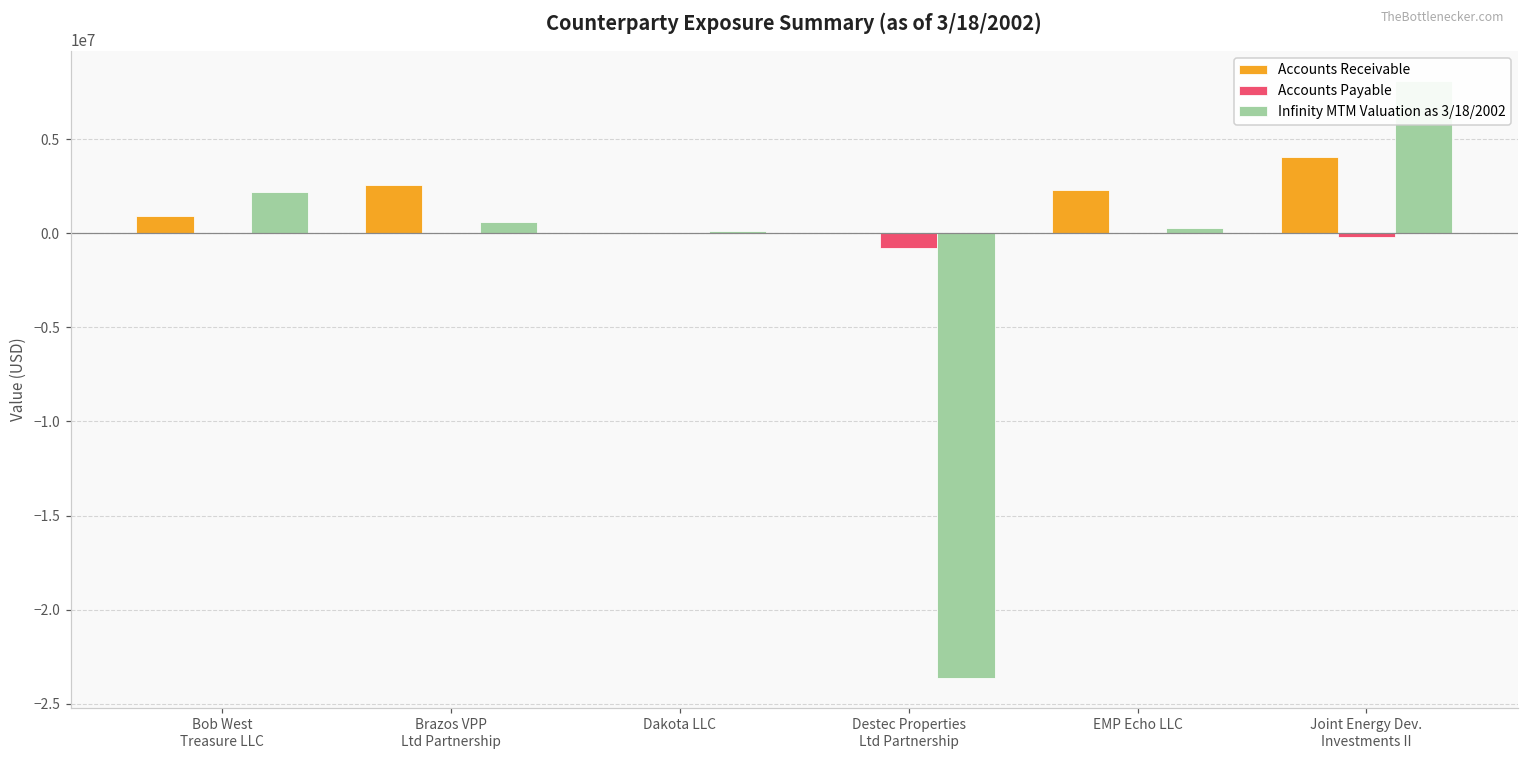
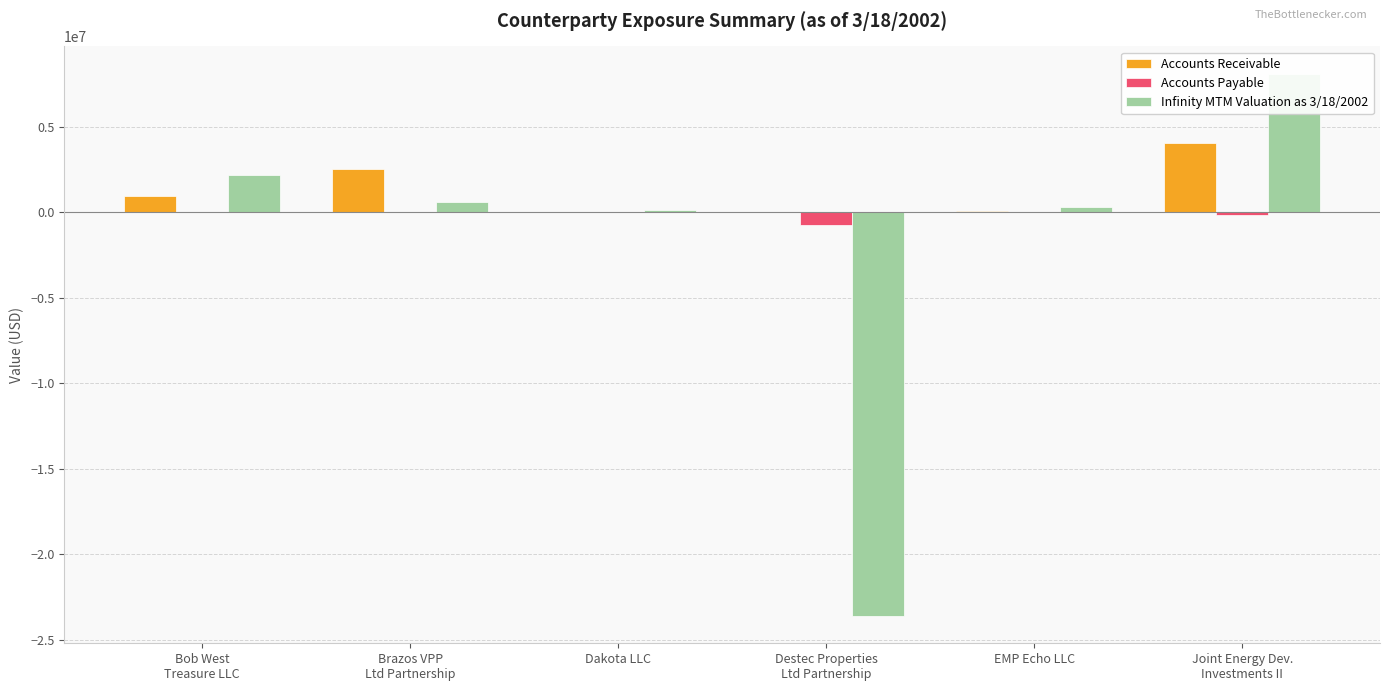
Accounts Receivable, EMP Echo LLC: 2300000 -> 0
